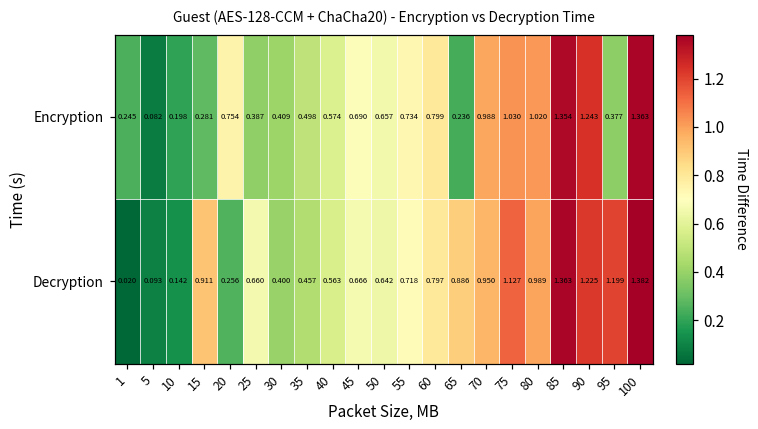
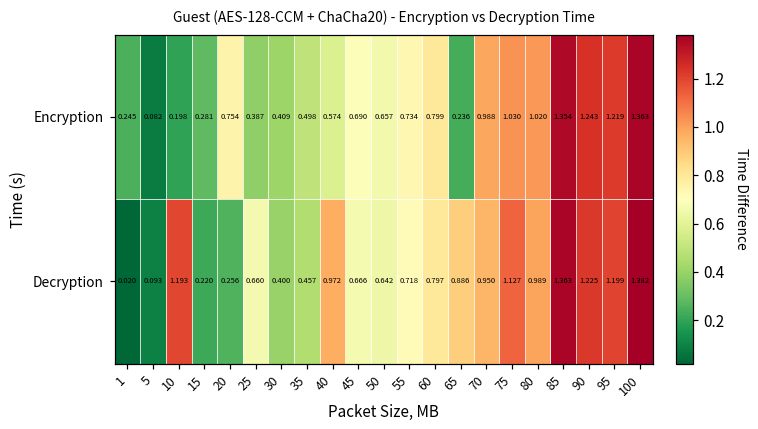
Encryption, 95: 0.377 -> 1.219
Decryption, 10: 0.142 -> 1.193
Decryption, 15: 0.911 -> 0.220
Decryption, 40: 0.563 -> 0.972
